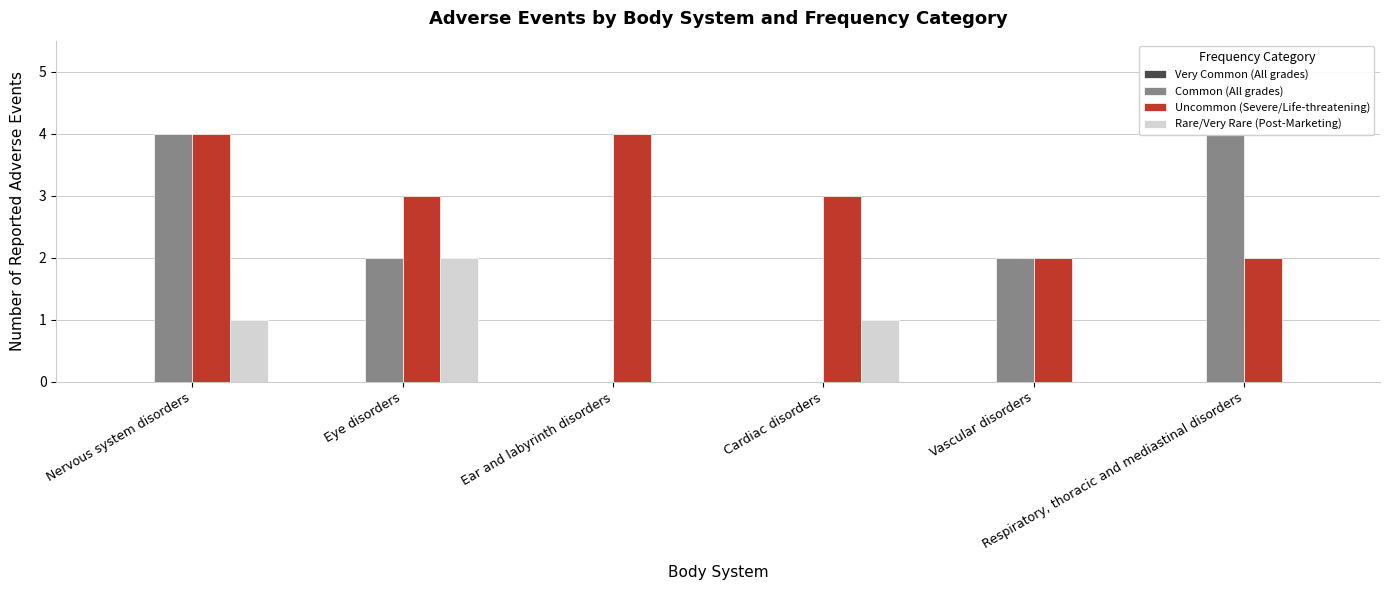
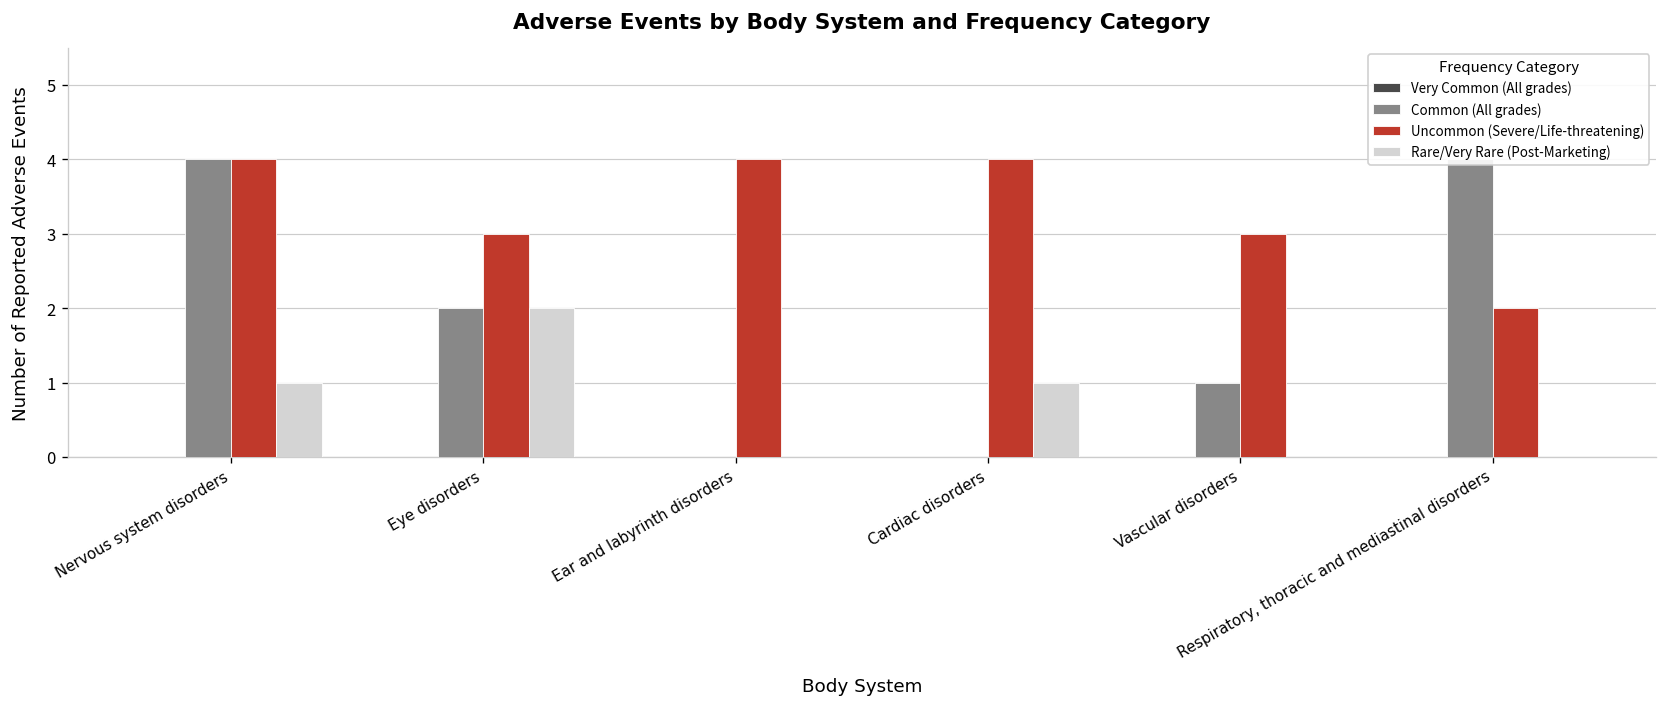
Uncommon (Severe/Life-threatening), Cardiac disorders: 3 -> 4
Common (All grades), Vascular disorders: 2 -> 1
Uncommon (Severe/Life-threatening), Vascular disorders: 2 -> 3
